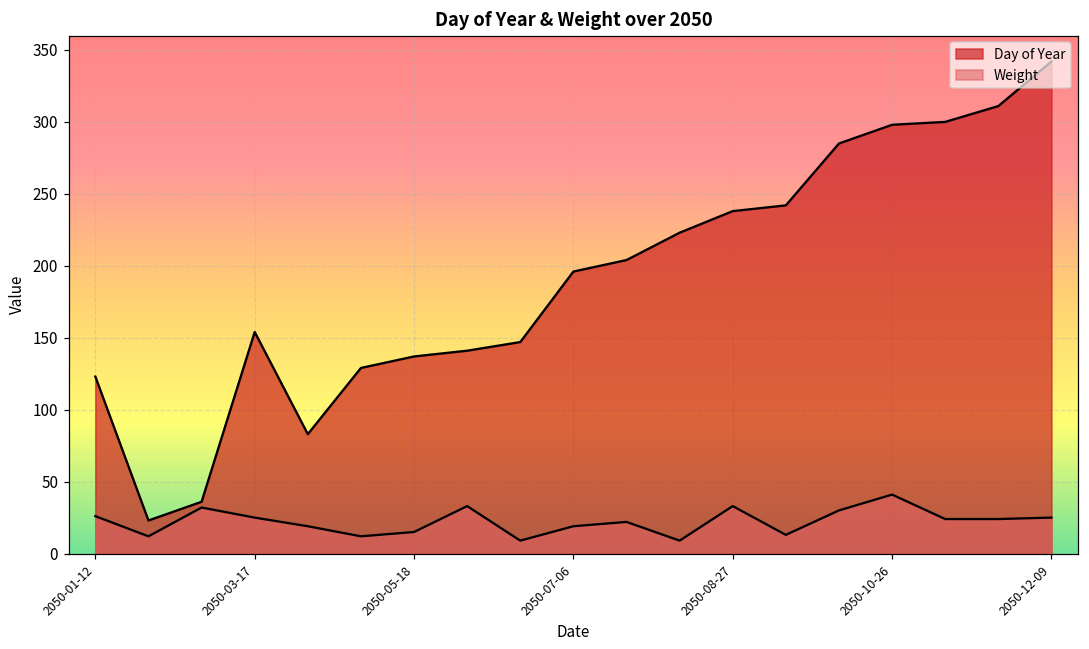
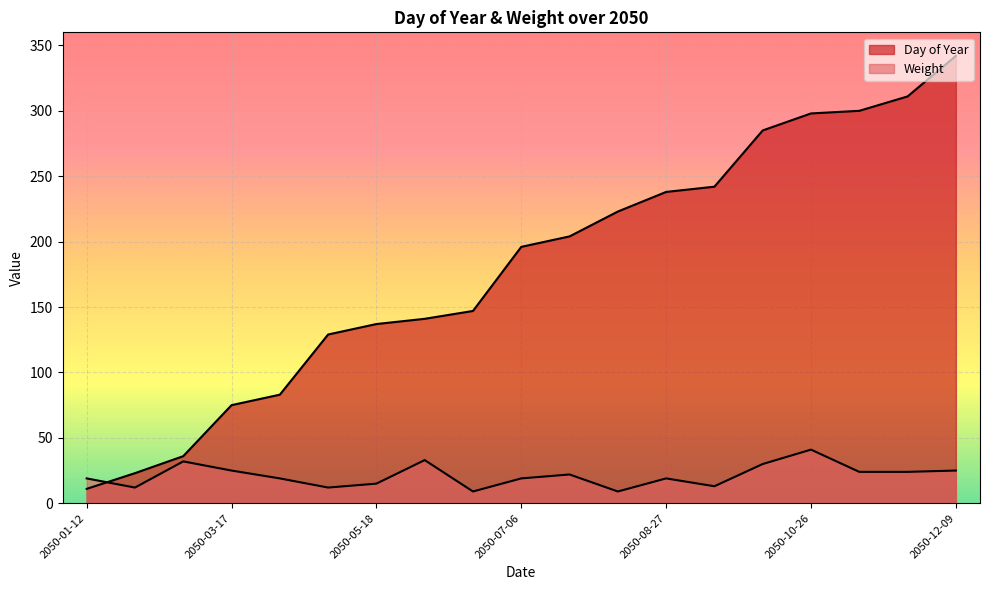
Day of Year, 2050-01-12: 123 -> 11
Weight, 2050-01-12: 26 -> 19
Day of Year, 2050-03-17: 154 -> 75
Weight, 2050-08-27: 33 -> 19
